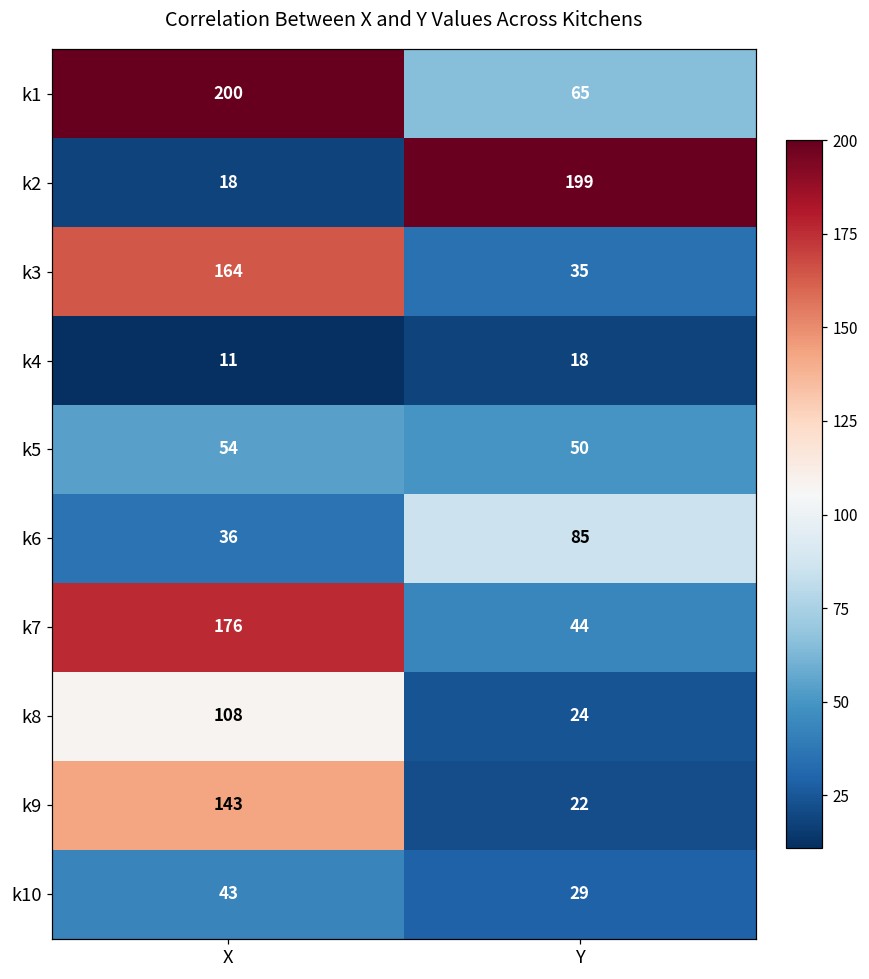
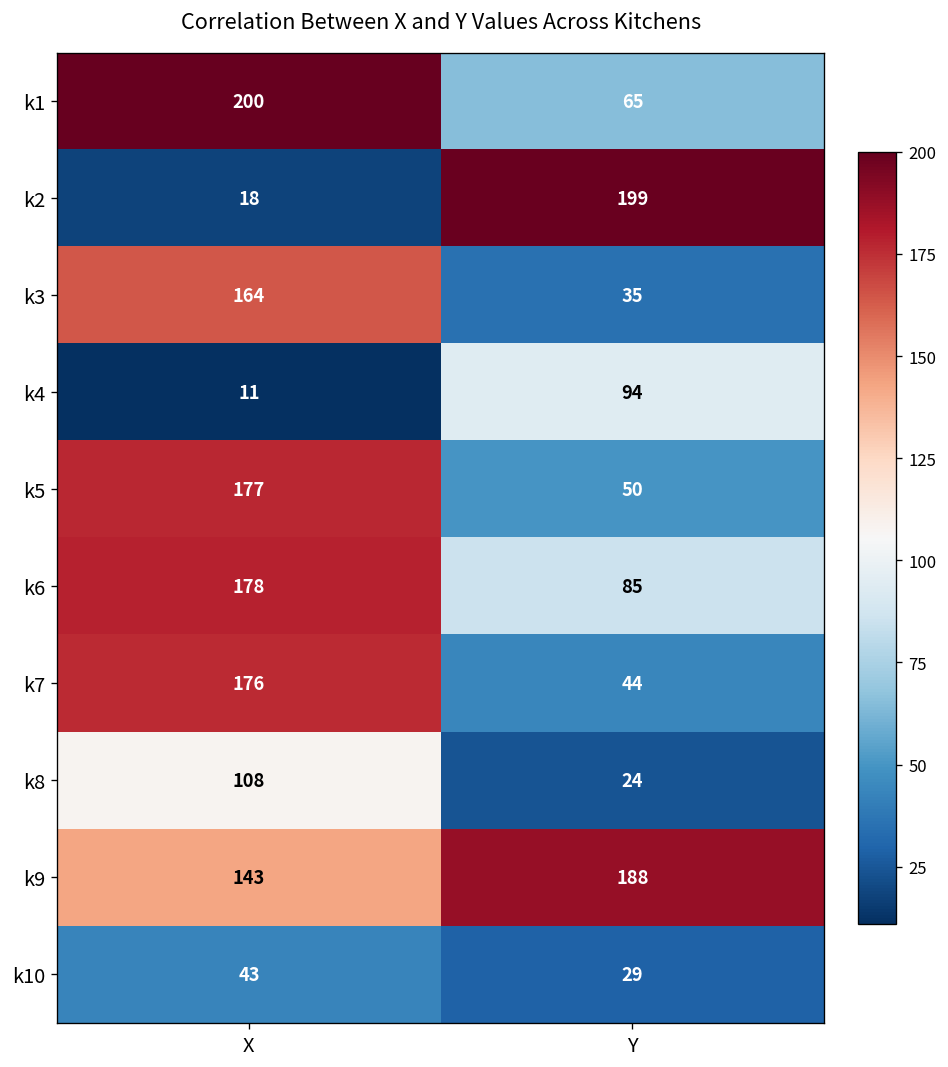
k4, Y: 18 -> 94
k5, X: 54 -> 177
k6, X: 36 -> 178
k9, Y: 22 -> 188
